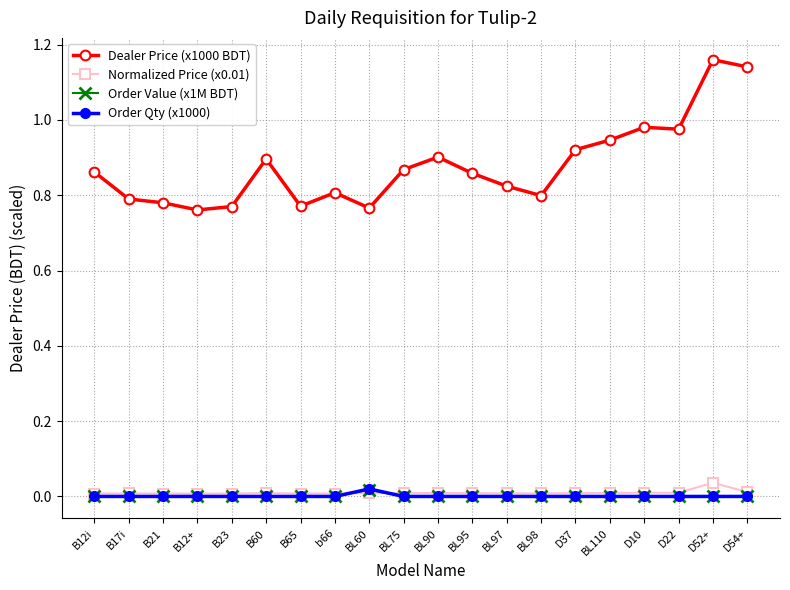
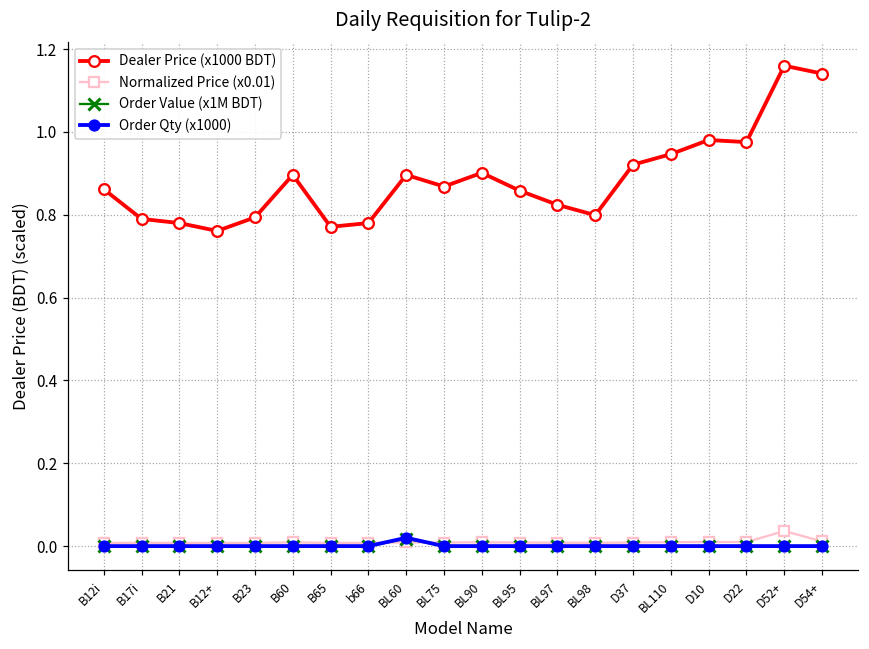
Dealer Price (x1000 BDT), B23: 0.77 -> 0.79
Dealer Price (x1000 BDT), b66: 0.81 -> 0.78
Dealer Price (x1000 BDT), BL60: 0.77 -> 0.90
